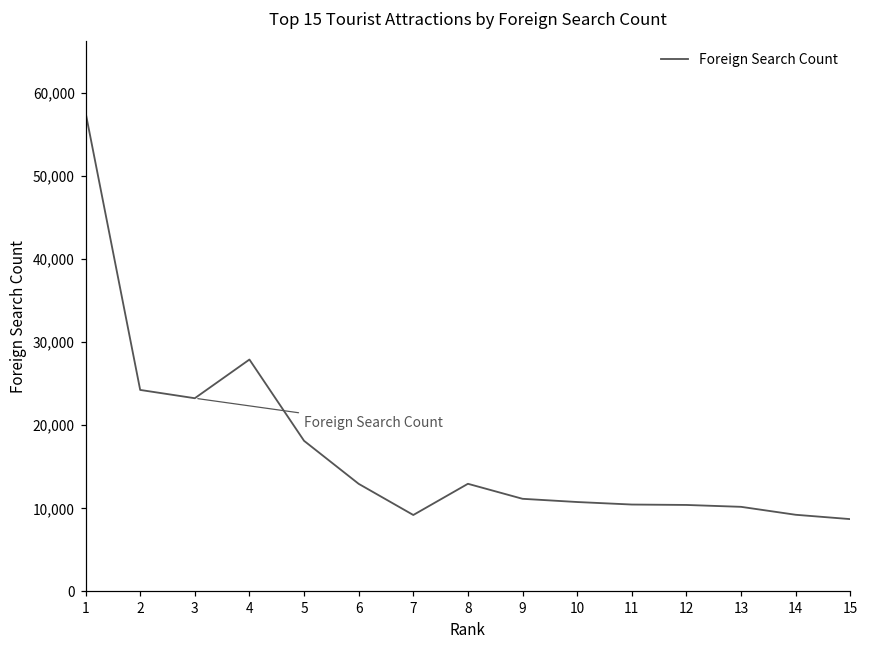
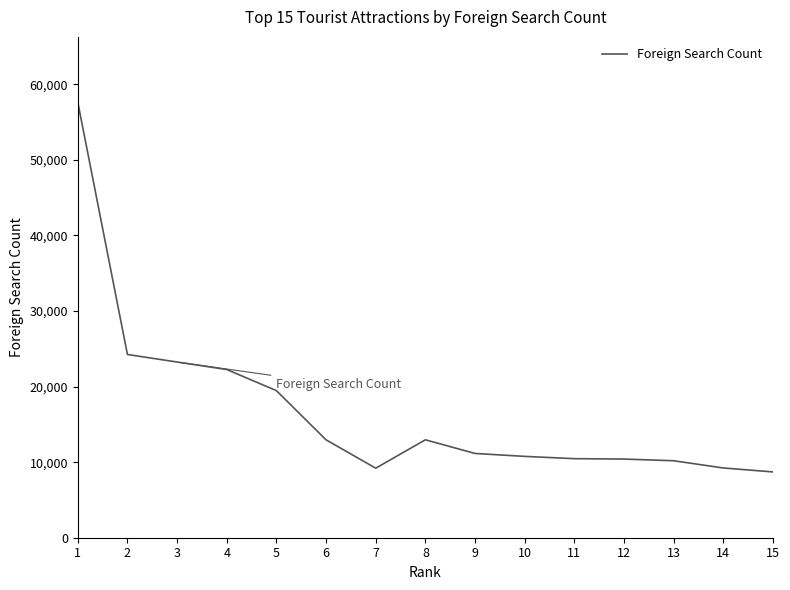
4: 28,000 -> 22,000
5: 18,000 -> 19,000
